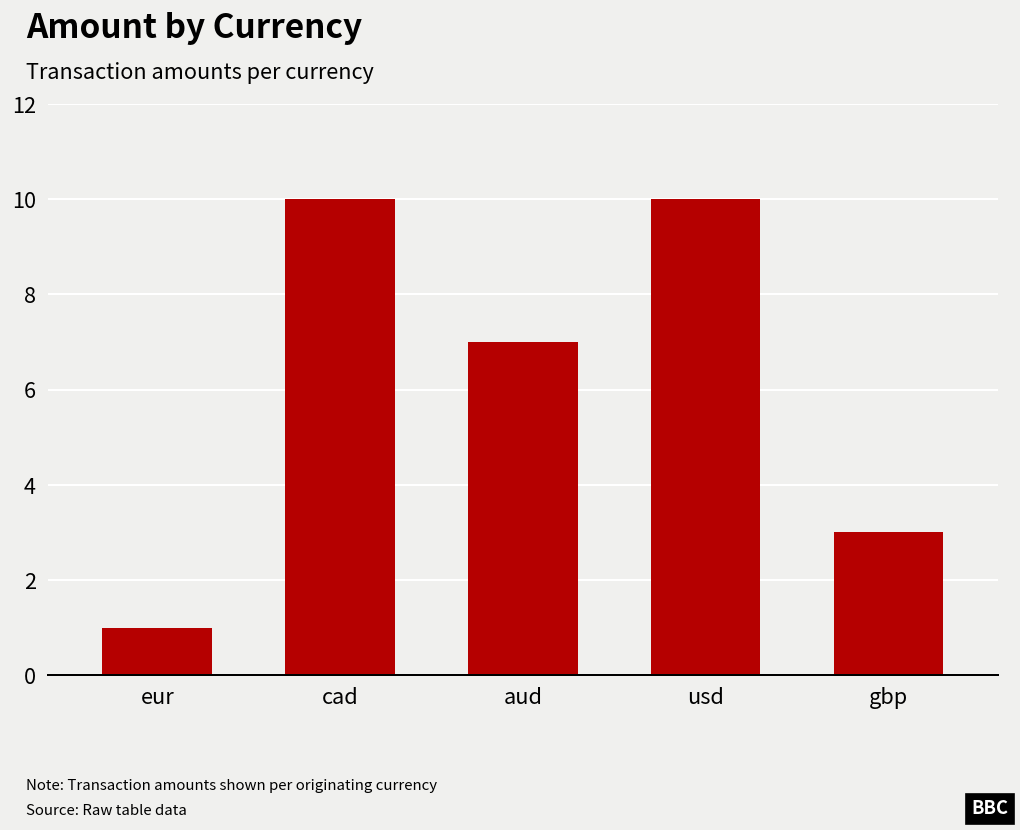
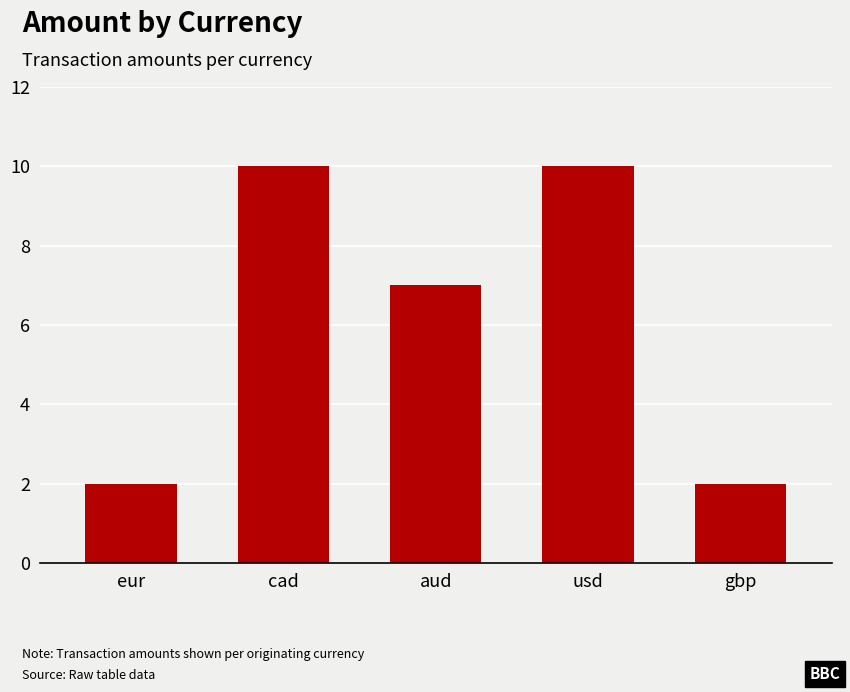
eur: 1 -> 2
gbp: 3 -> 2
